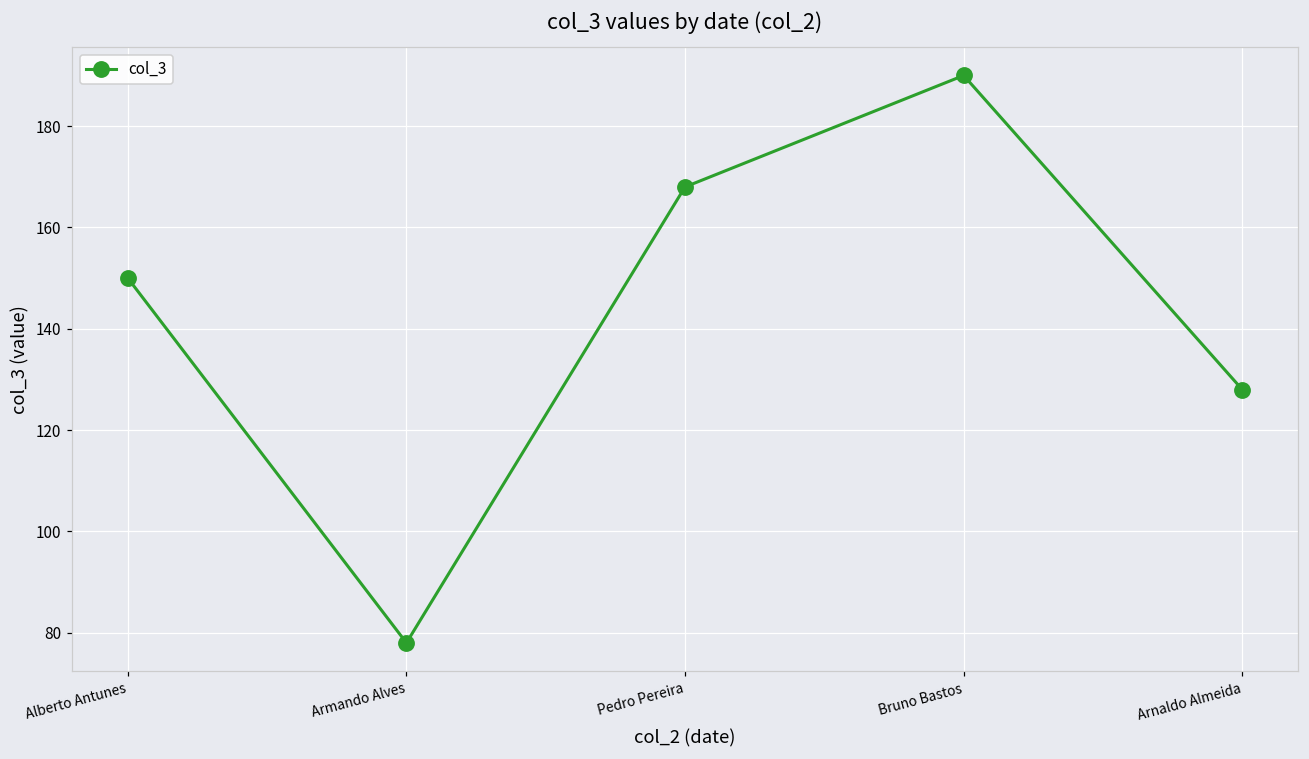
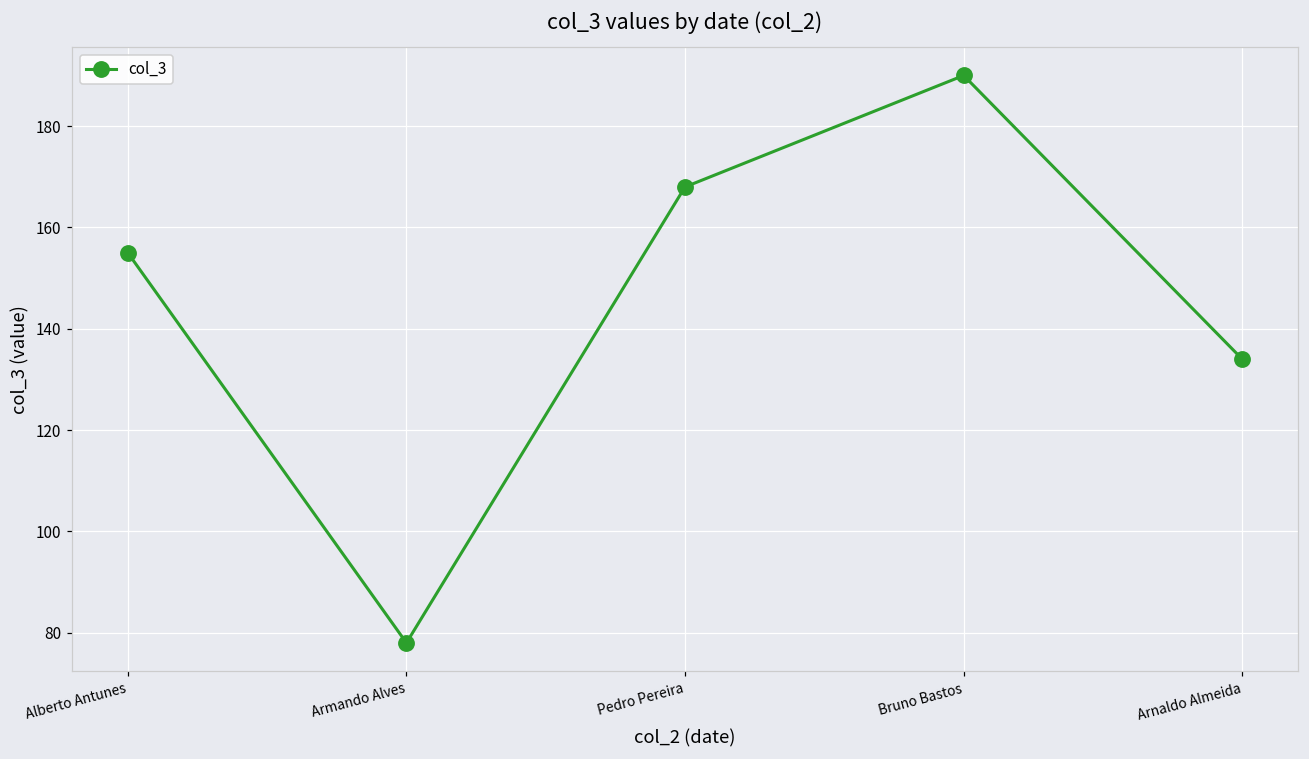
Alberto Antunes: 150 -> 155
Arnaldo Almeida: 128 -> 134
